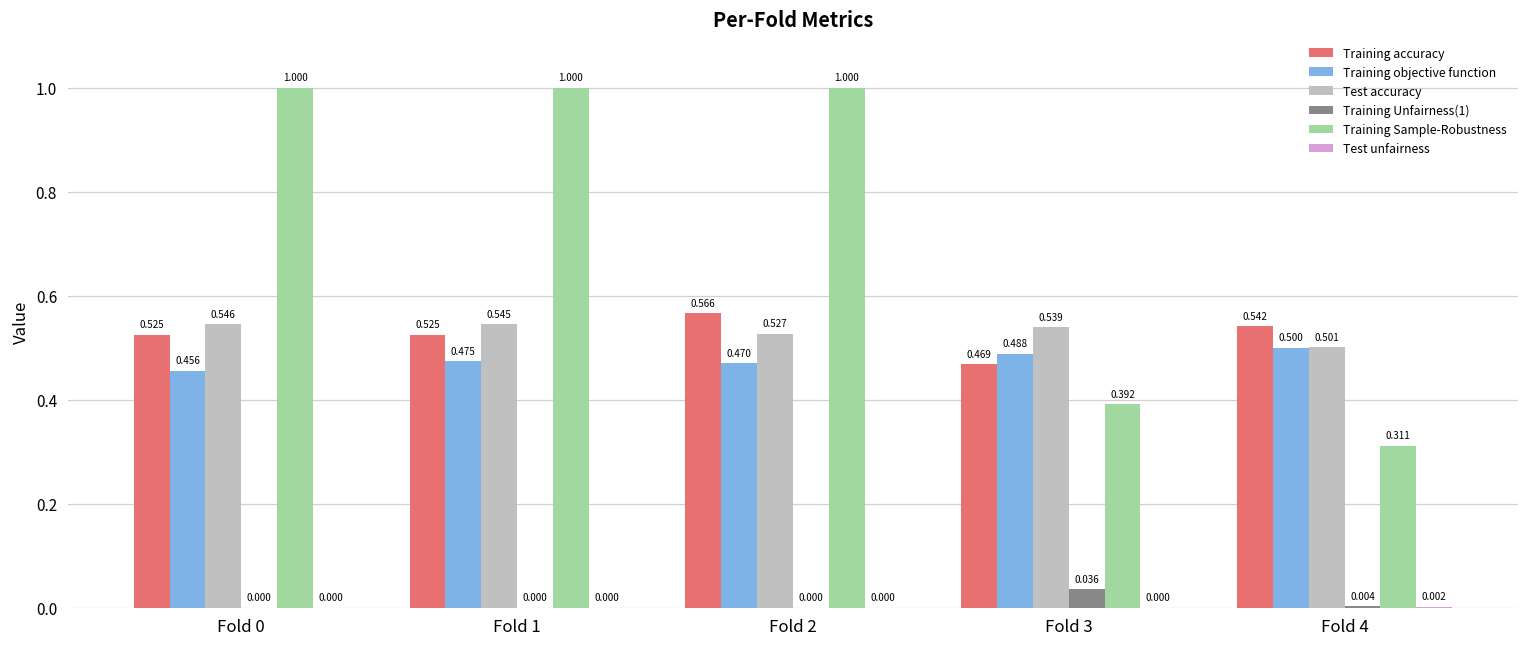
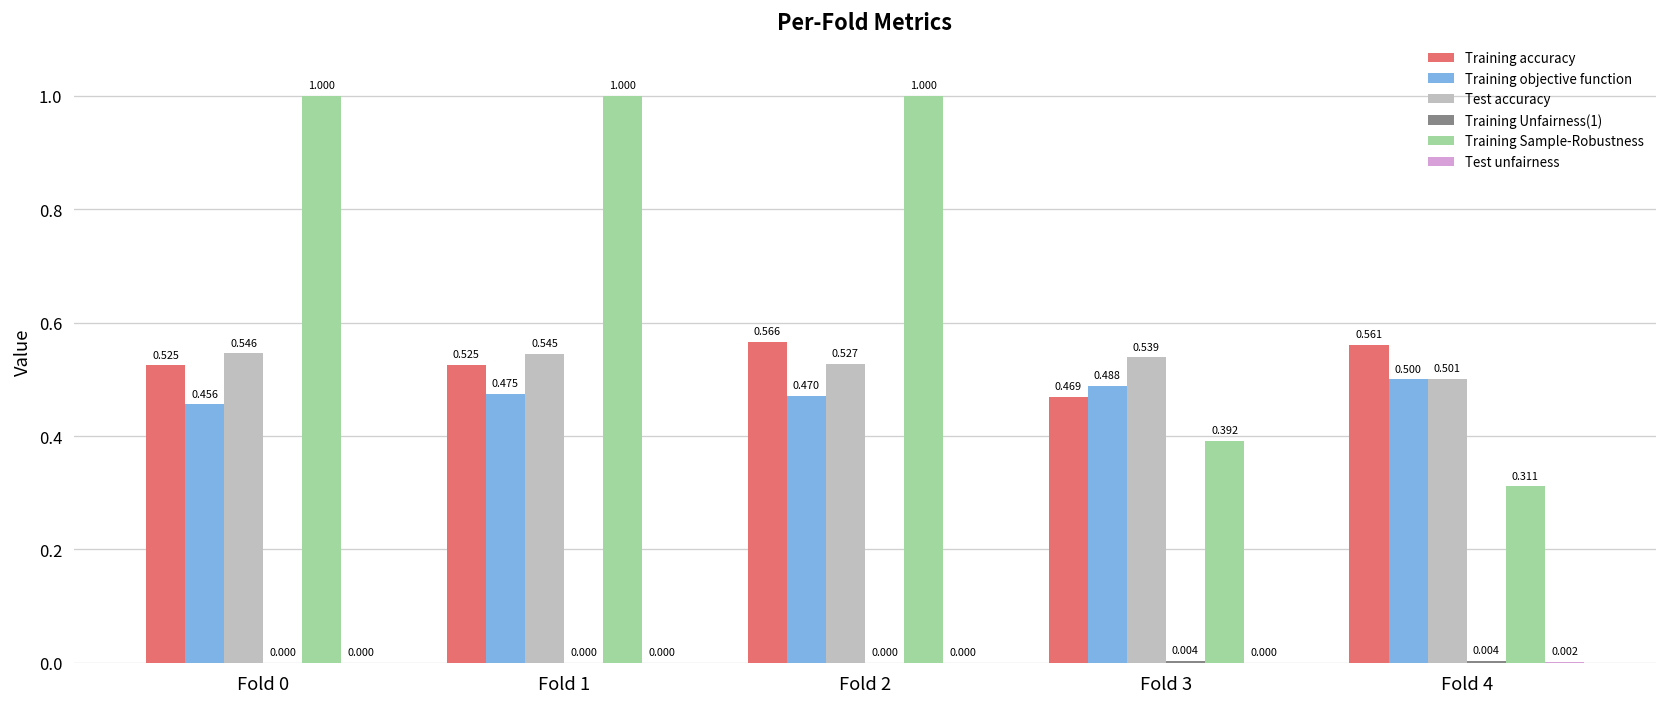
Training Unfairness(1), Fold 3: 0.036 -> 0.004
Training accuracy, Fold 4: 0.542 -> 0.561
